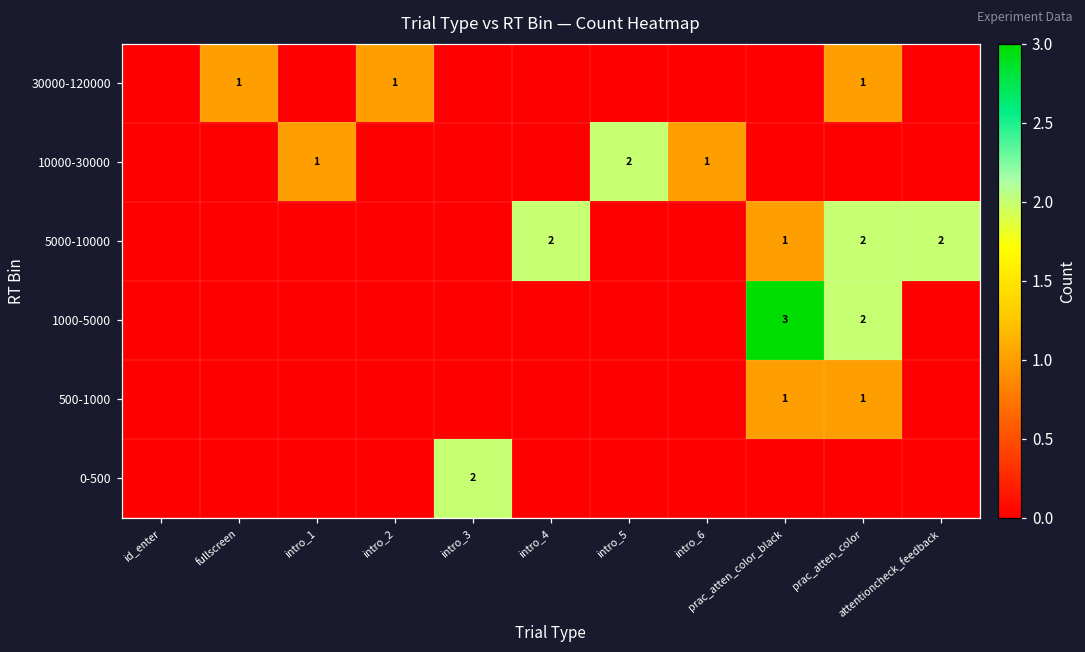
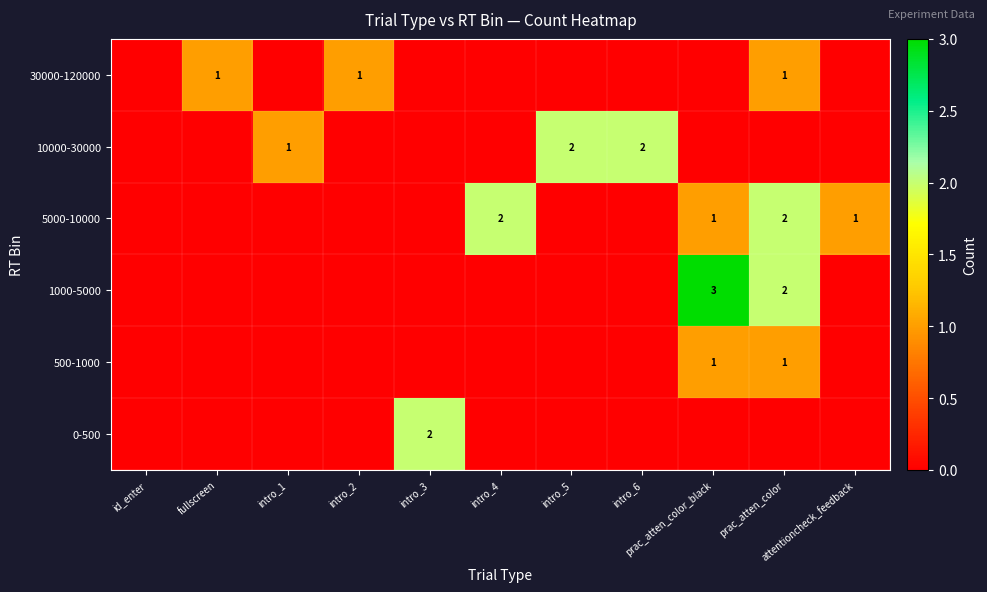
10000-30000, intro_6: 1 -> 2
5000-10000, attentioncheck_feedback: 2 -> 1
